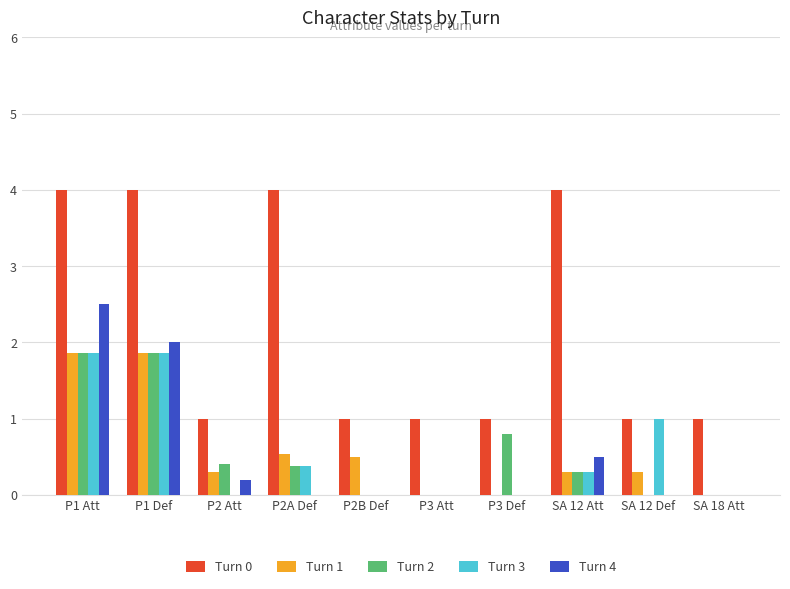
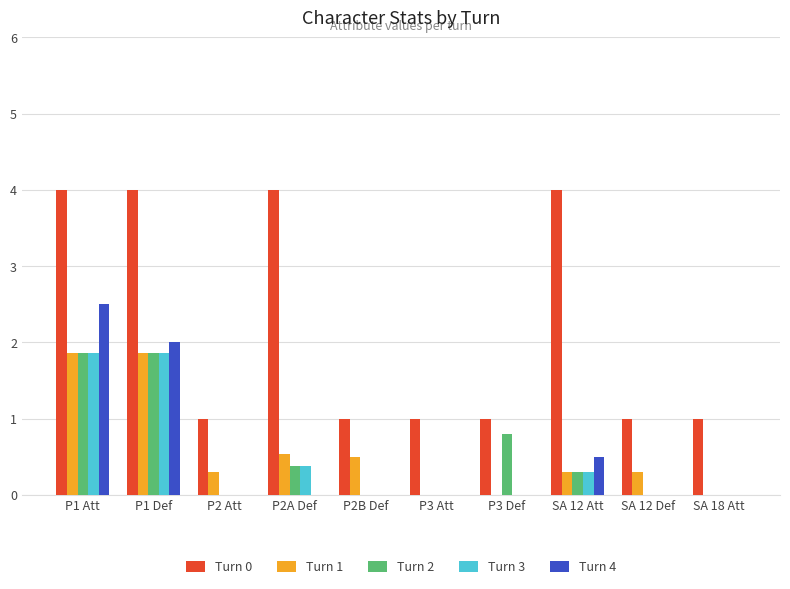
Turn 2, P2 Att: 0.4 -> 0.0
Turn 4, P2 Att: 0.2 -> 0.0
Turn 3, SA 12 Def: 1 -> 0
